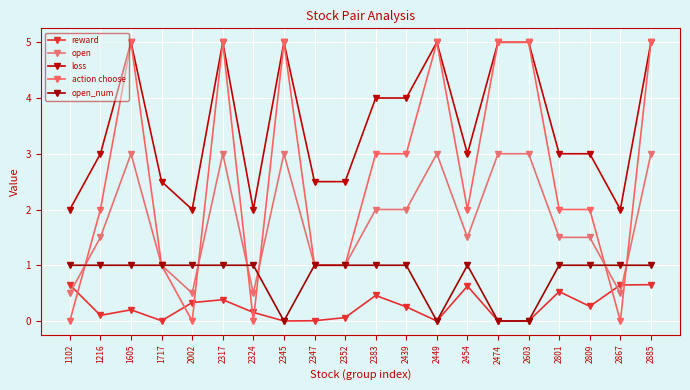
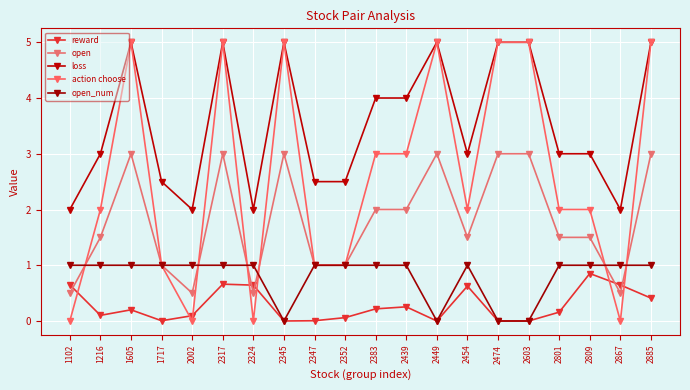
reward, 2002: 0.3 -> 0.1
reward, 2317: 0.4 -> 0.7
reward, 2324: 0.2 -> 0.6
reward, 2383: 0.5 -> 0.2
reward, 2801: 0.5 -> 0.2
reward, 2809: 0.3 -> 0.9
reward, 2885: 0.7 -> 0.4
